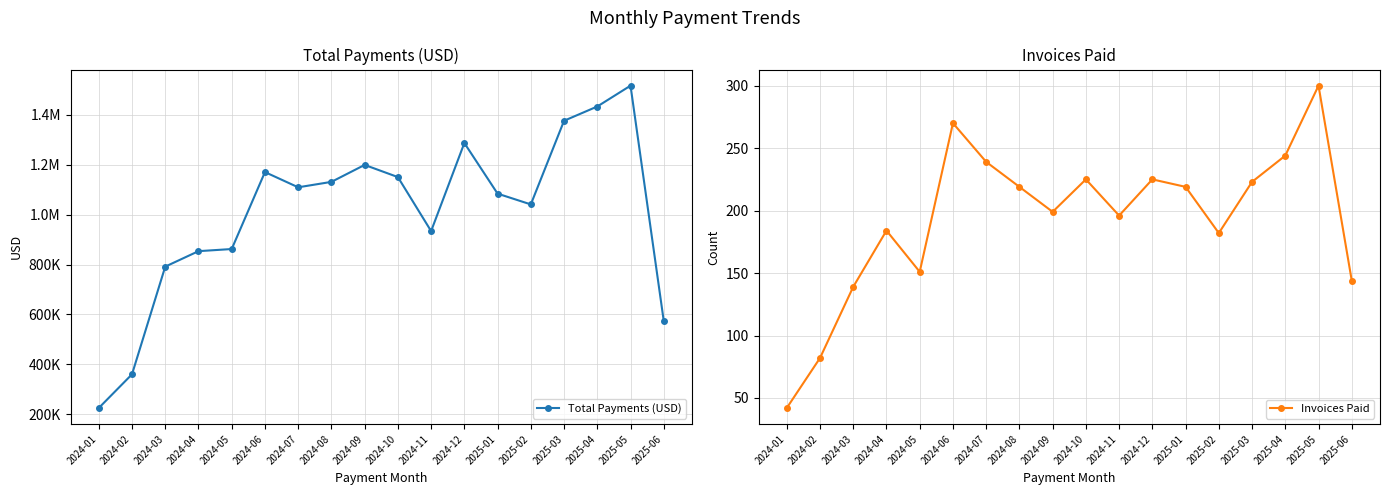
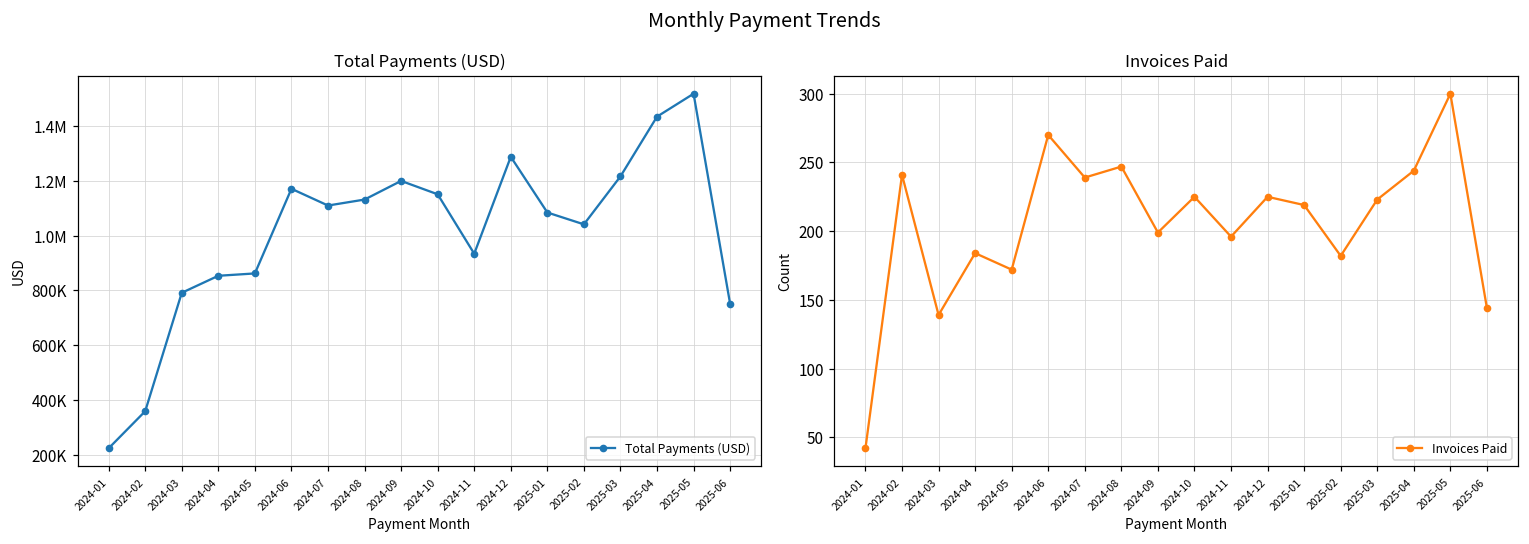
Total Payments (USD), 2025-03: 1380000 -> 1220000
Total Payments (USD), 2025-06: 570000 -> 750000
Invoices Paid, 2024-02: 82 -> 241
Invoices Paid, 2024-05: 151 -> 172
Invoices Paid, 2024-08: 219 -> 247
